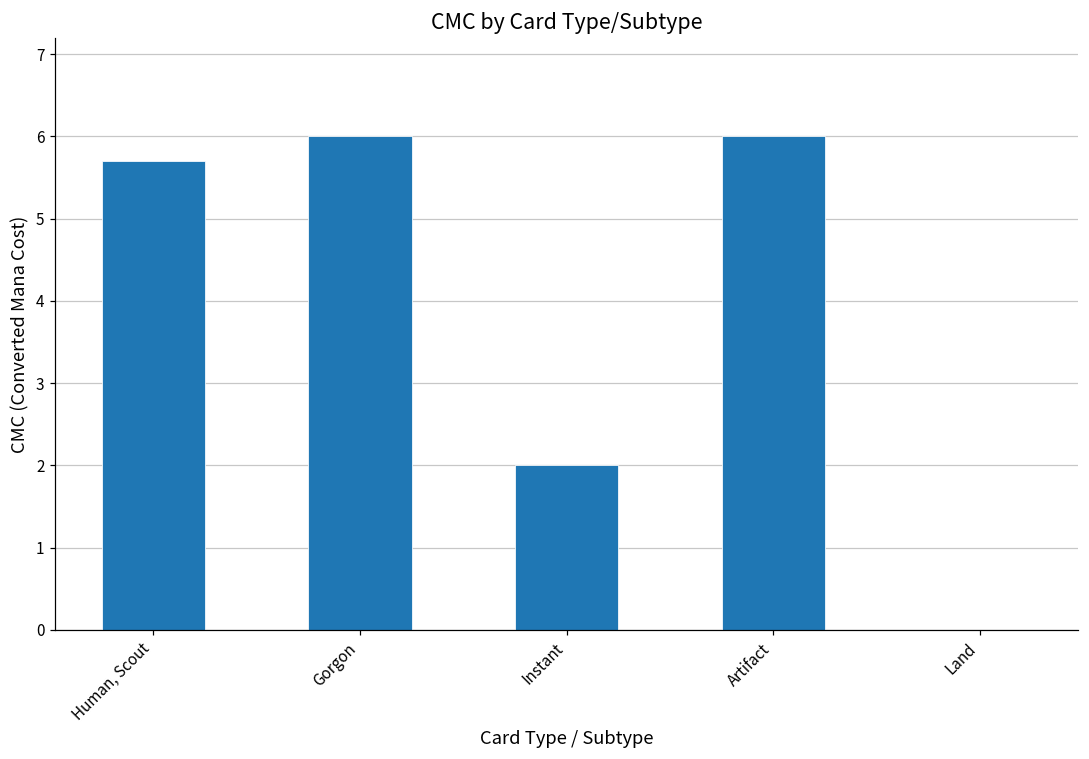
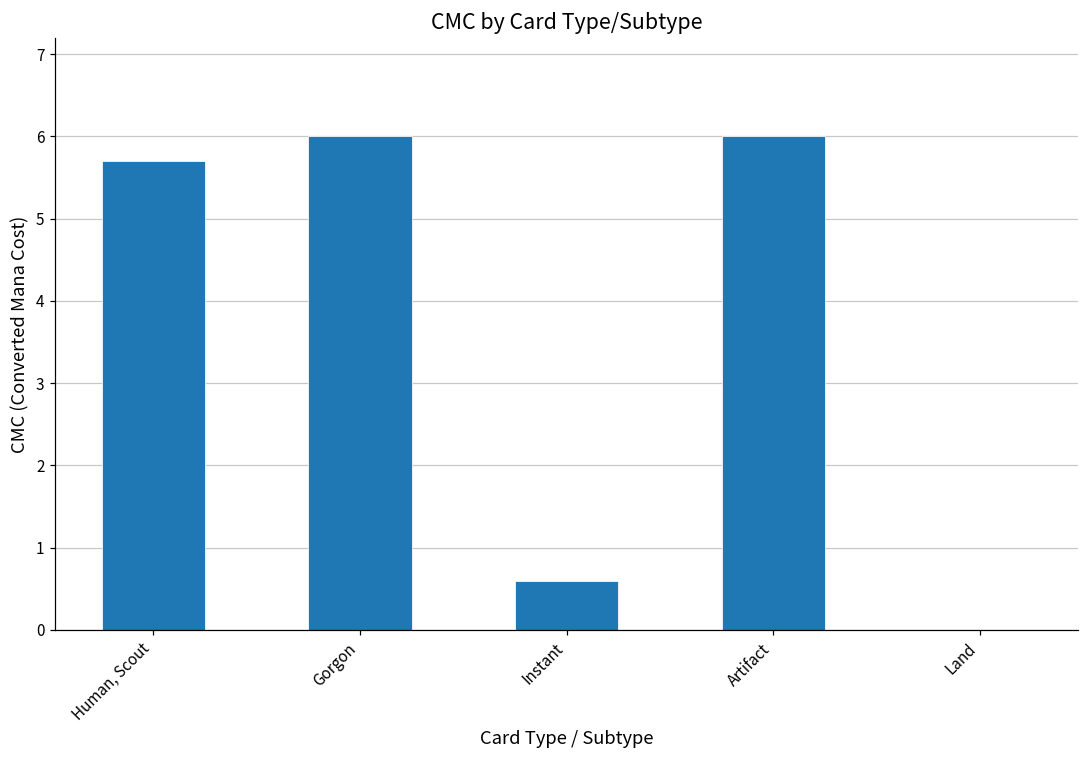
Instant: 2.0 -> 0.6
